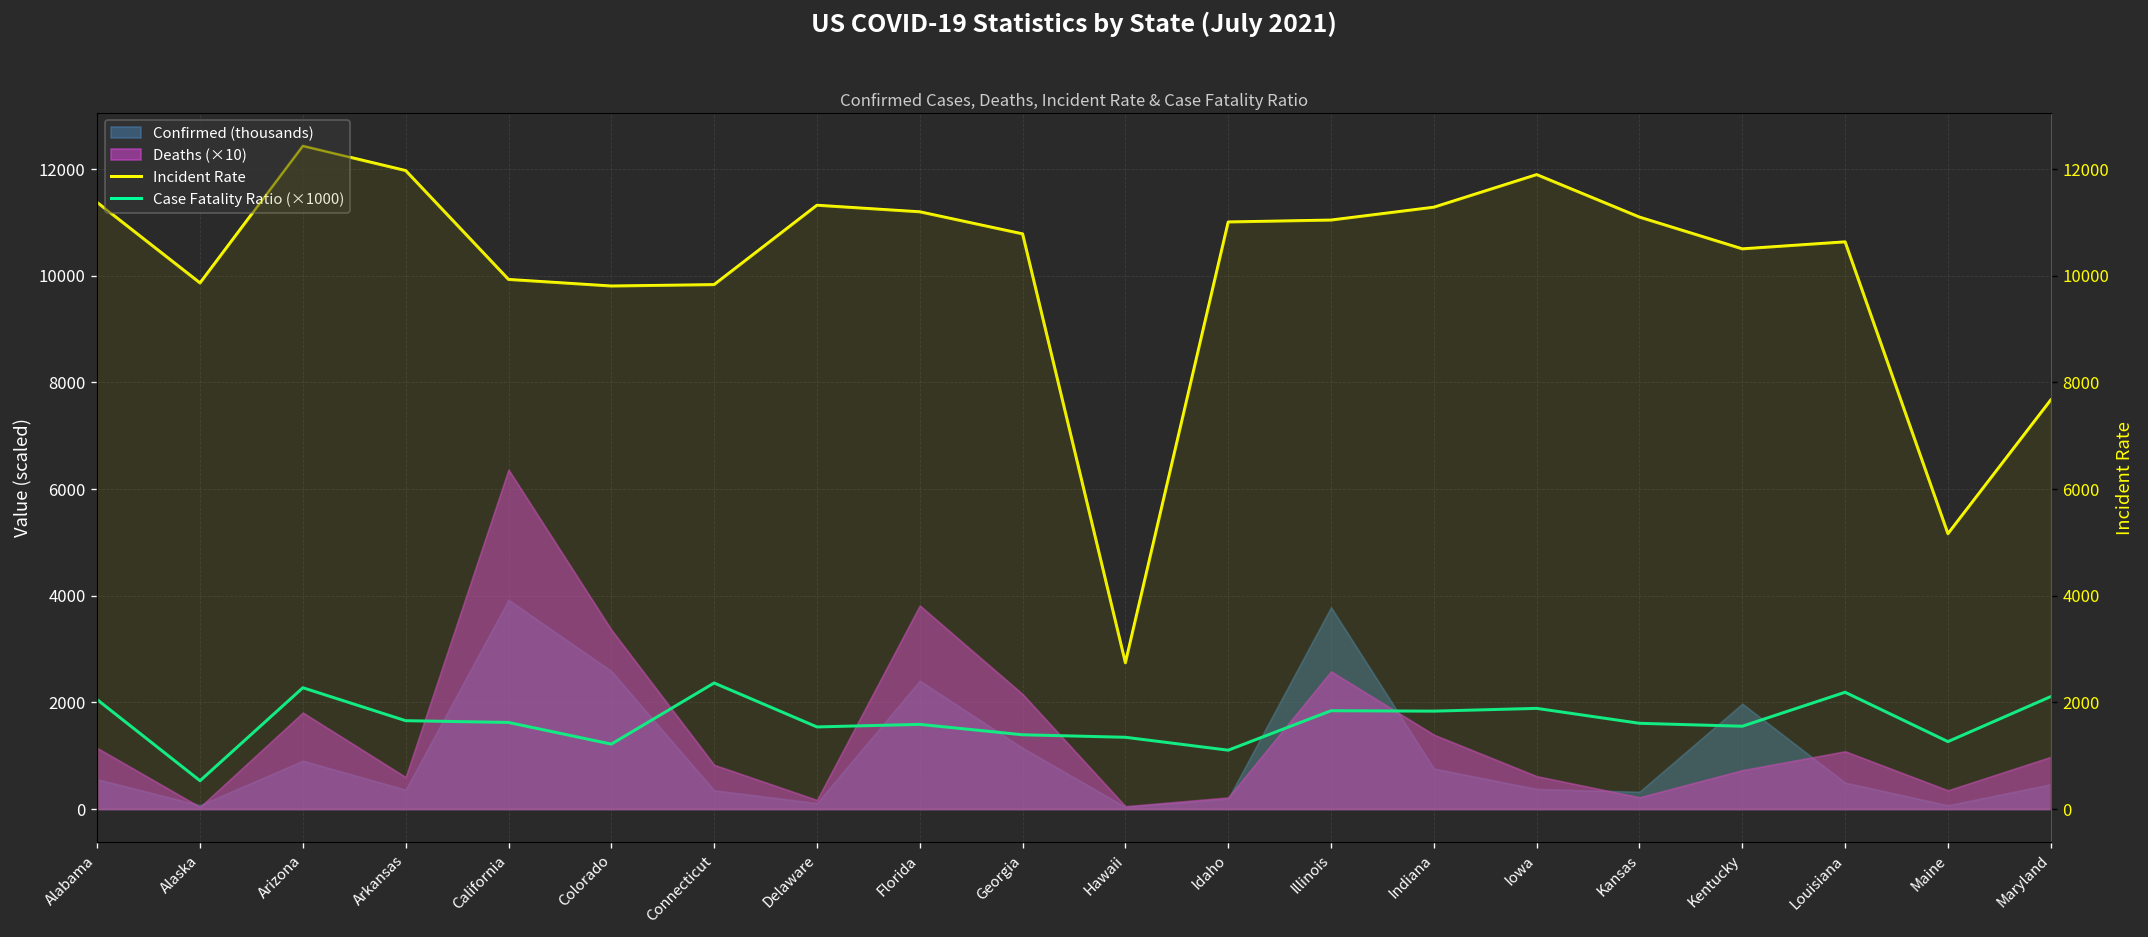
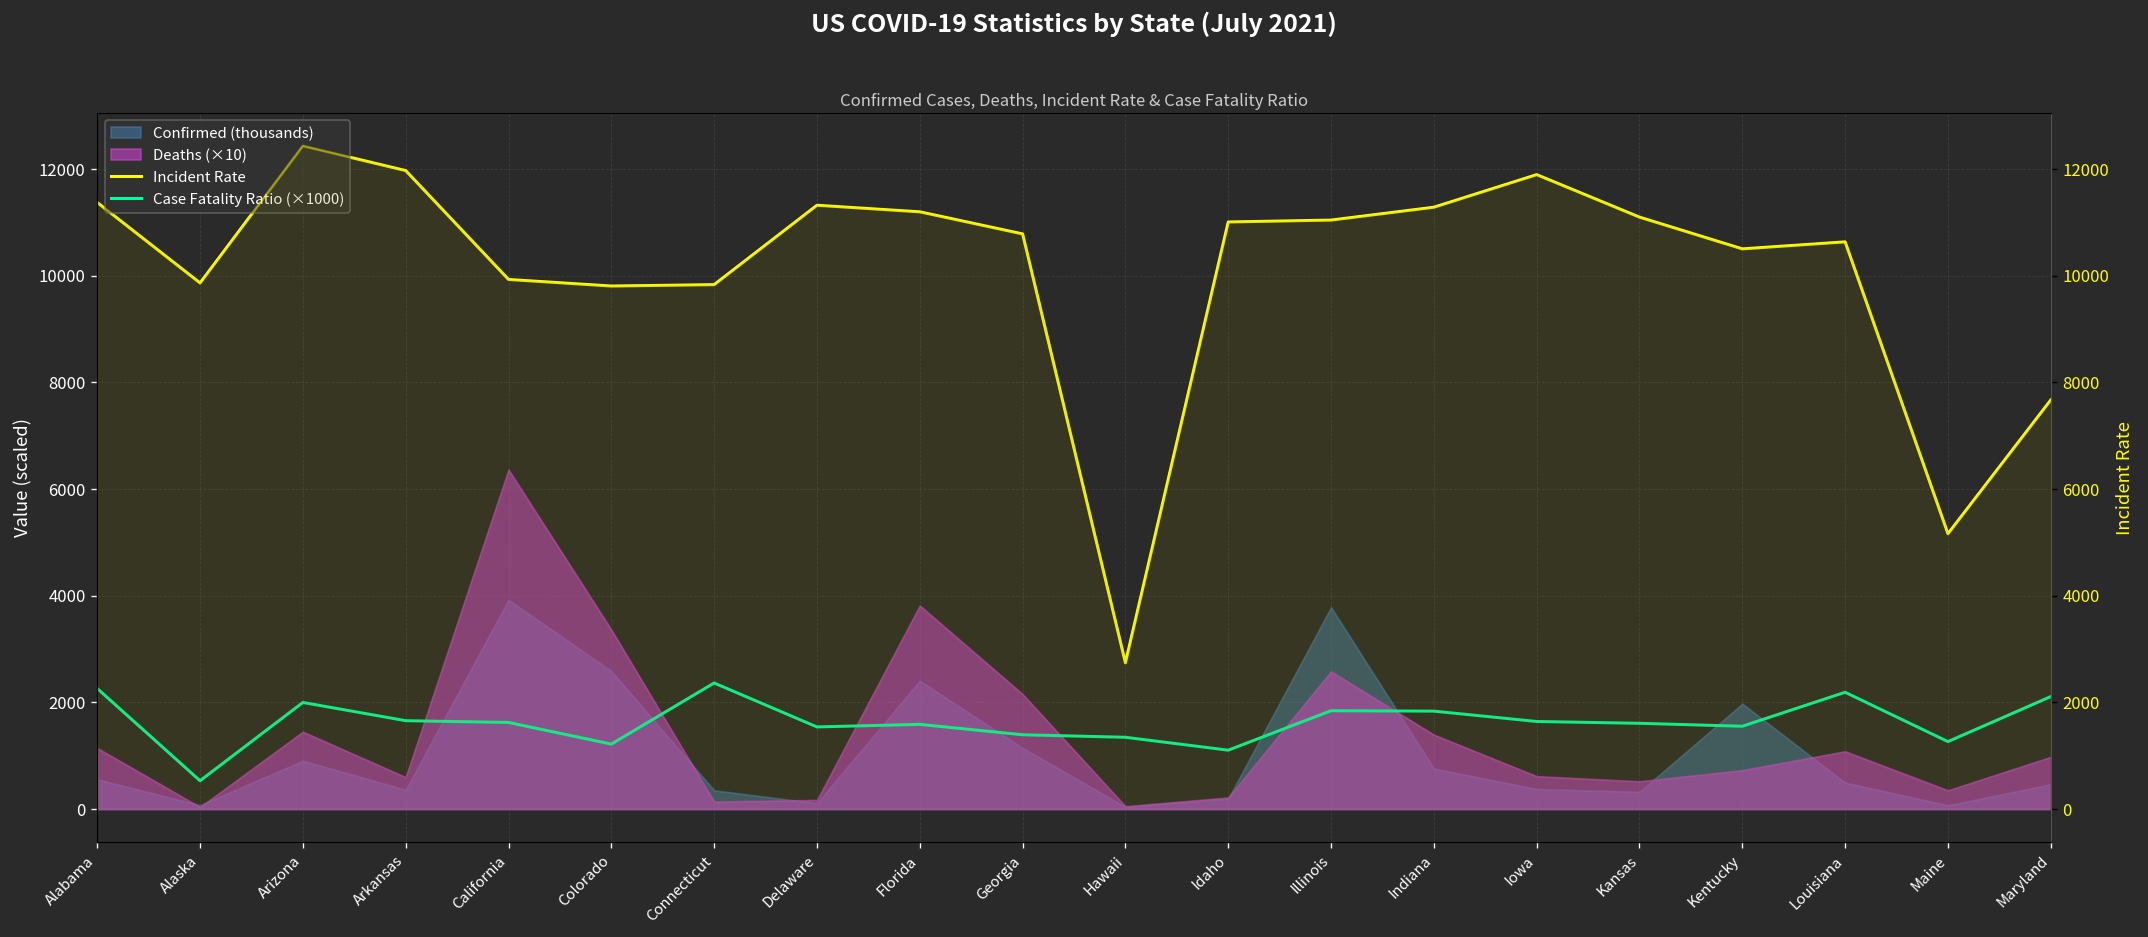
Case Fatality Ratio (×1000), Alabama: 2100 -> 2300
Case Fatality Ratio (×1000), Arizona: 2300 -> 2000
Deaths (×10), Arizona: 1800 -> 1400
Deaths (×10), Connecticut: 800 -> 100
Case Fatality Ratio (×1000), Iowa: 1900 -> 1600
Deaths (×10), Kansas: 200 -> 500
